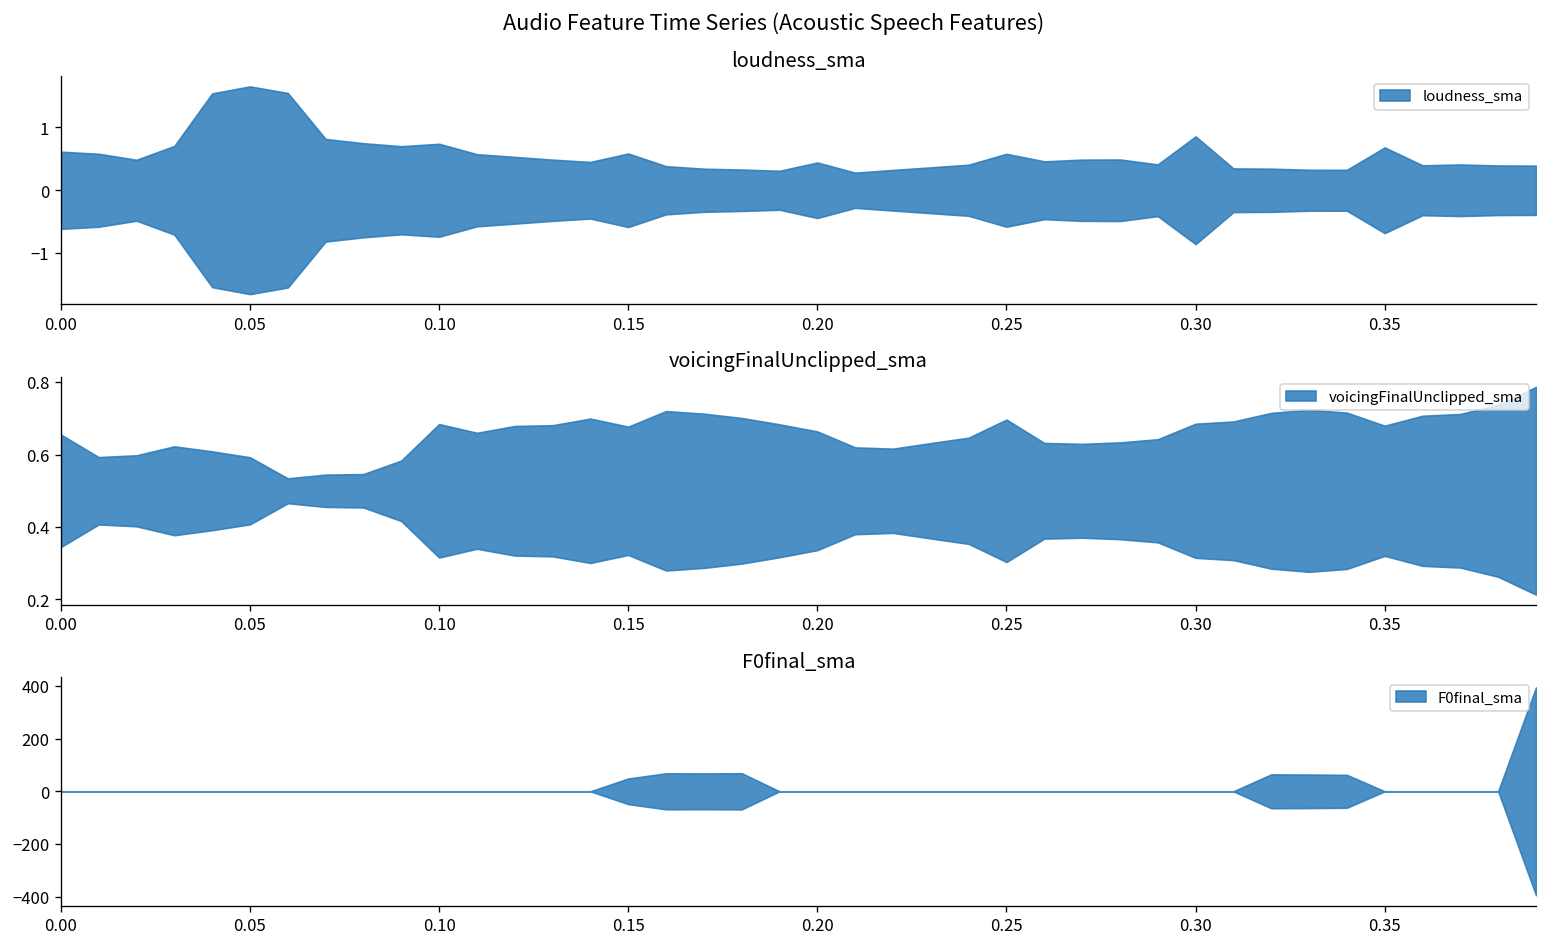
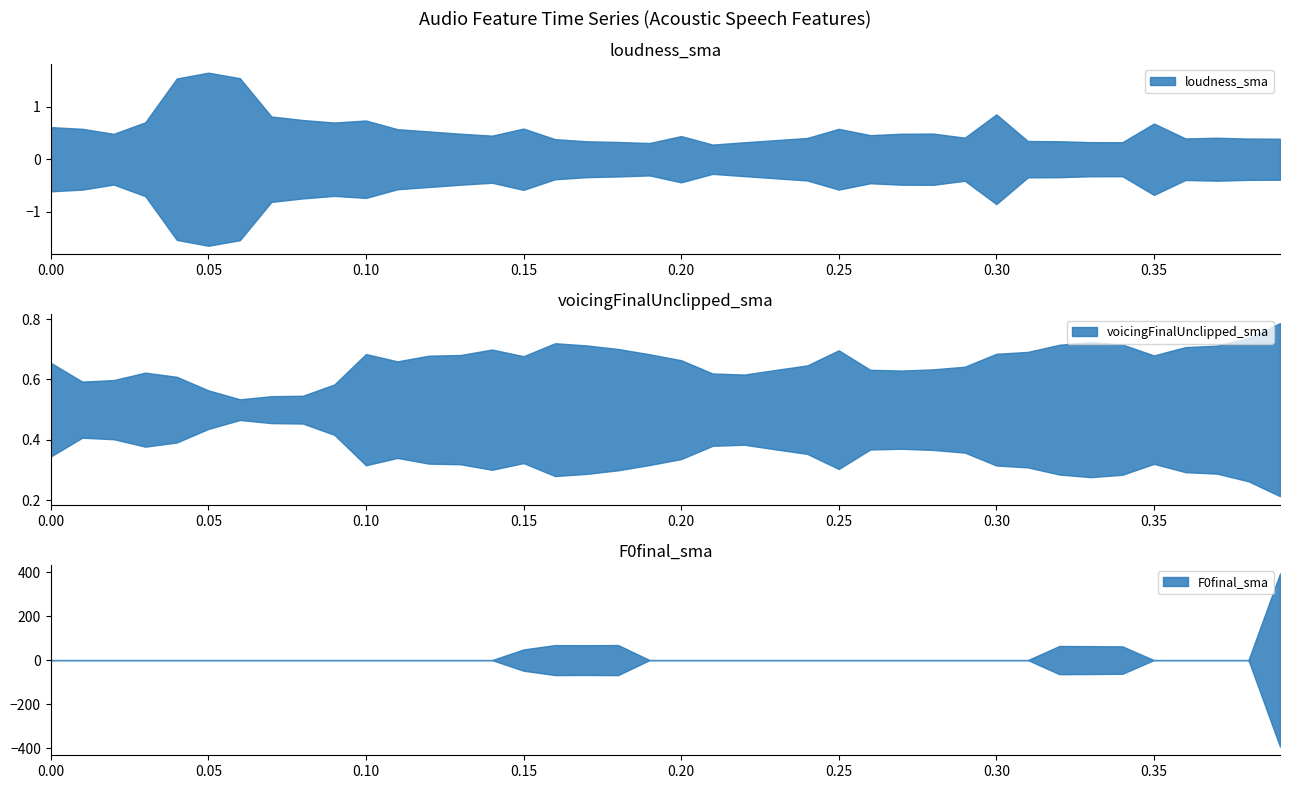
voicingFinalUnclipped_sma, 0.05: 0.59 -> 0.56
